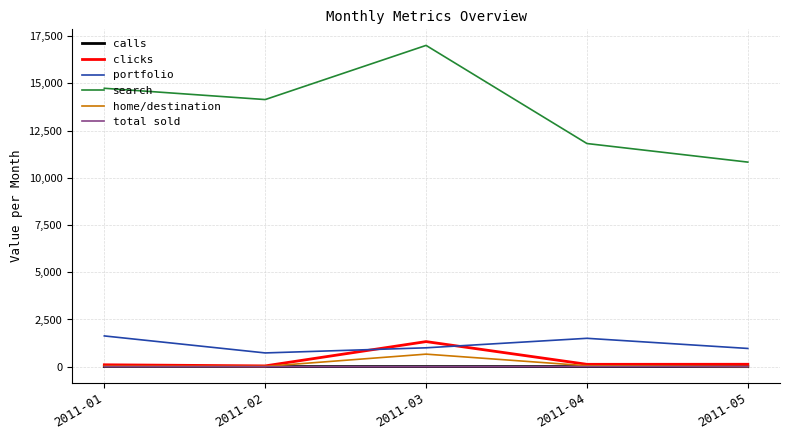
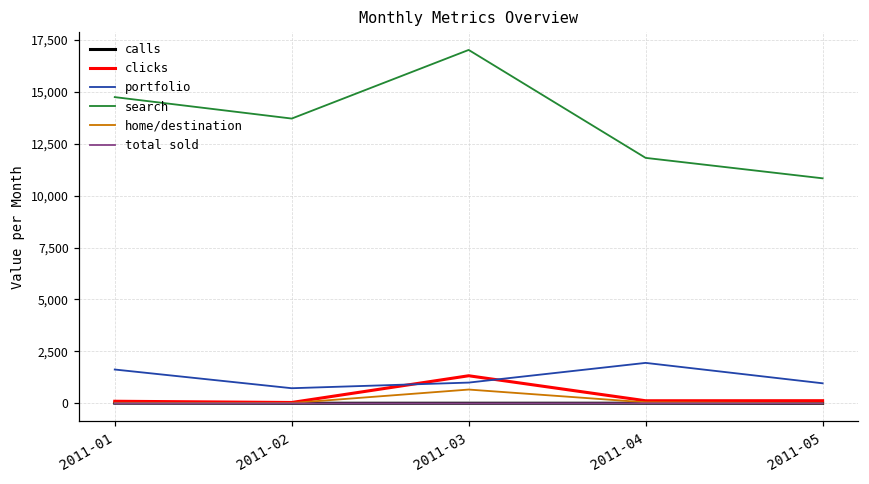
search, 2011-02: 14,100 -> 13,700
portfolio, 2011-04: 1,500 -> 1,900
